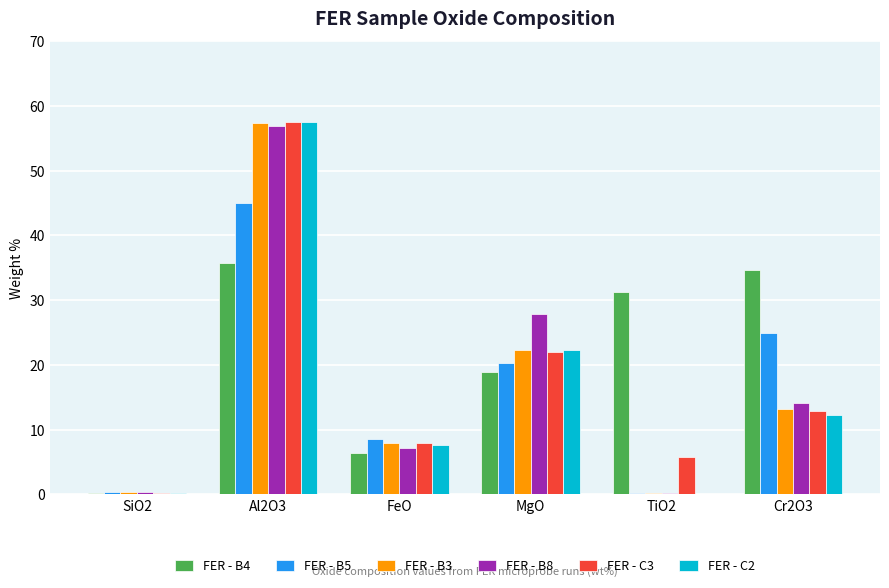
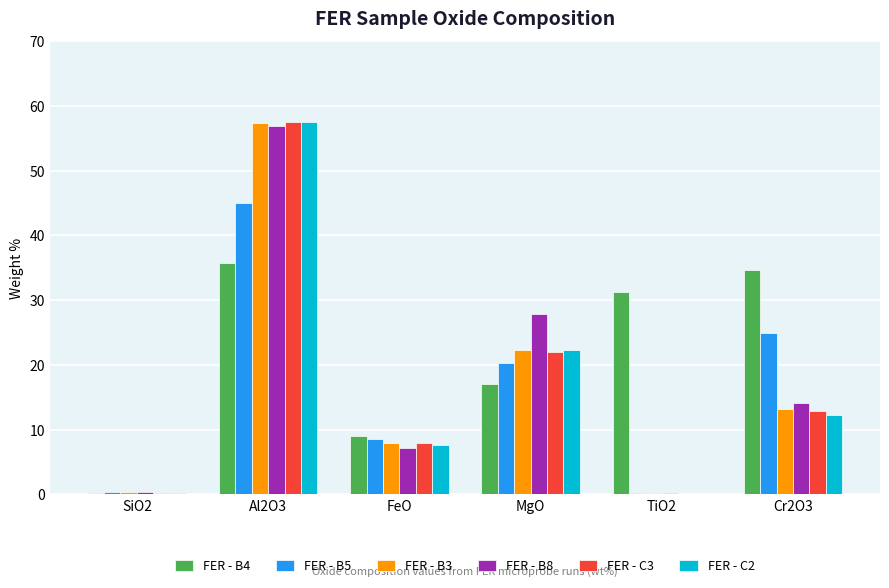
FER - B4, FeO: 6 -> 9
FER - B4, MgO: 19 -> 17
FER - C3, TiO2: 6 -> 0
